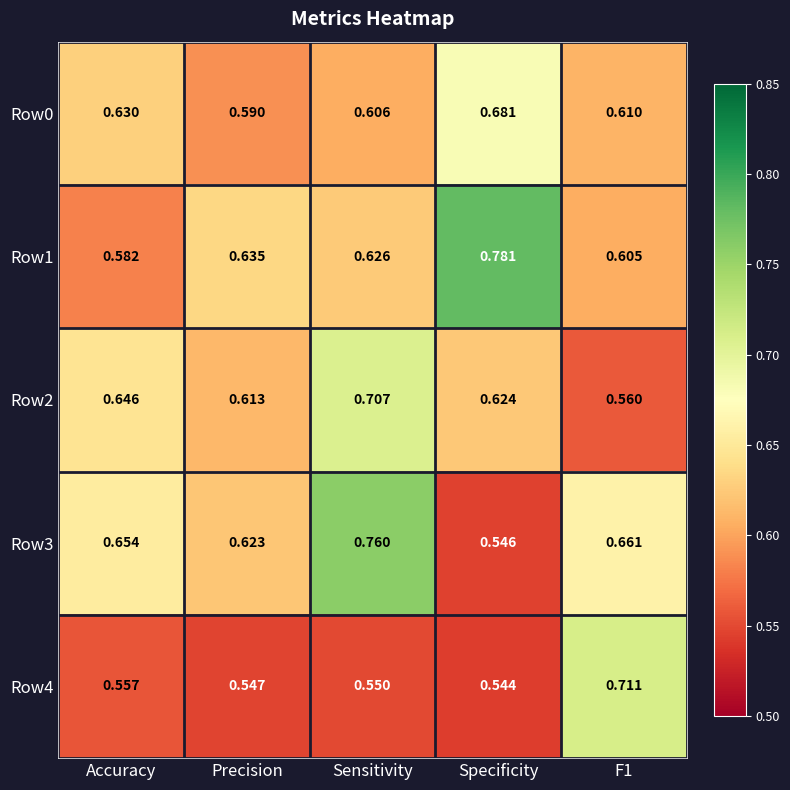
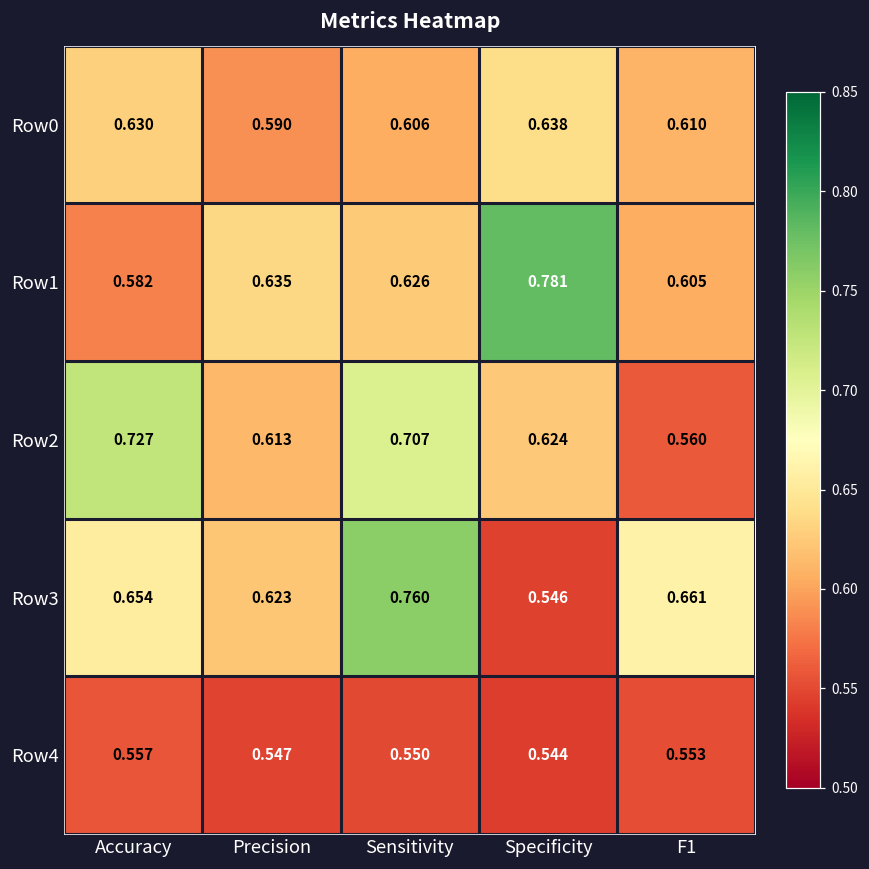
Row0, Specificity: 0.681 -> 0.638
Row2, Accuracy: 0.646 -> 0.727
Row4, F1: 0.711 -> 0.553
